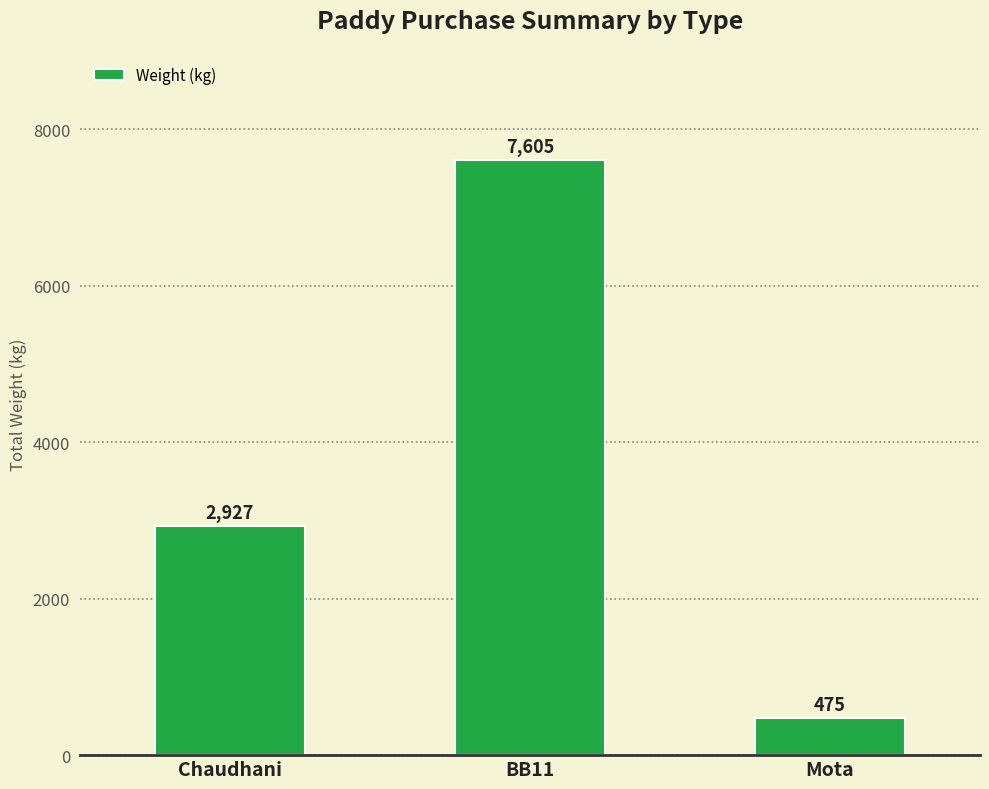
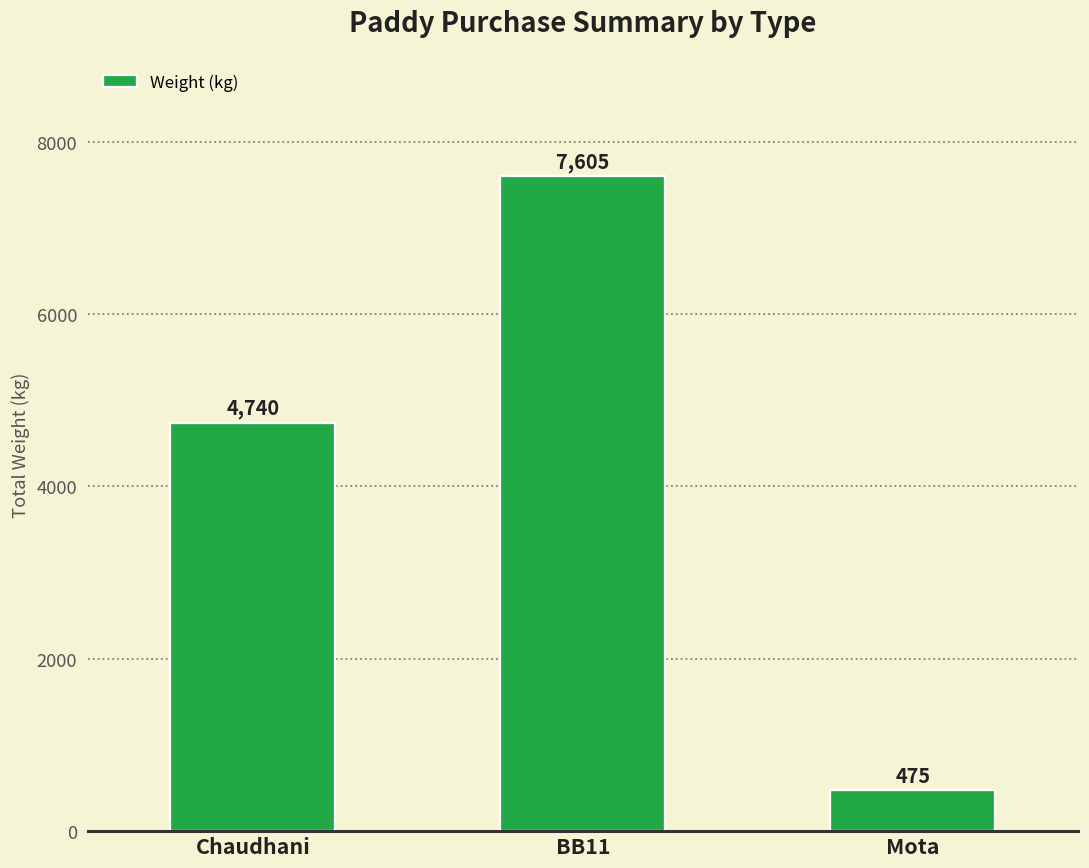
Chaudhani: 2,927 -> 4,740
